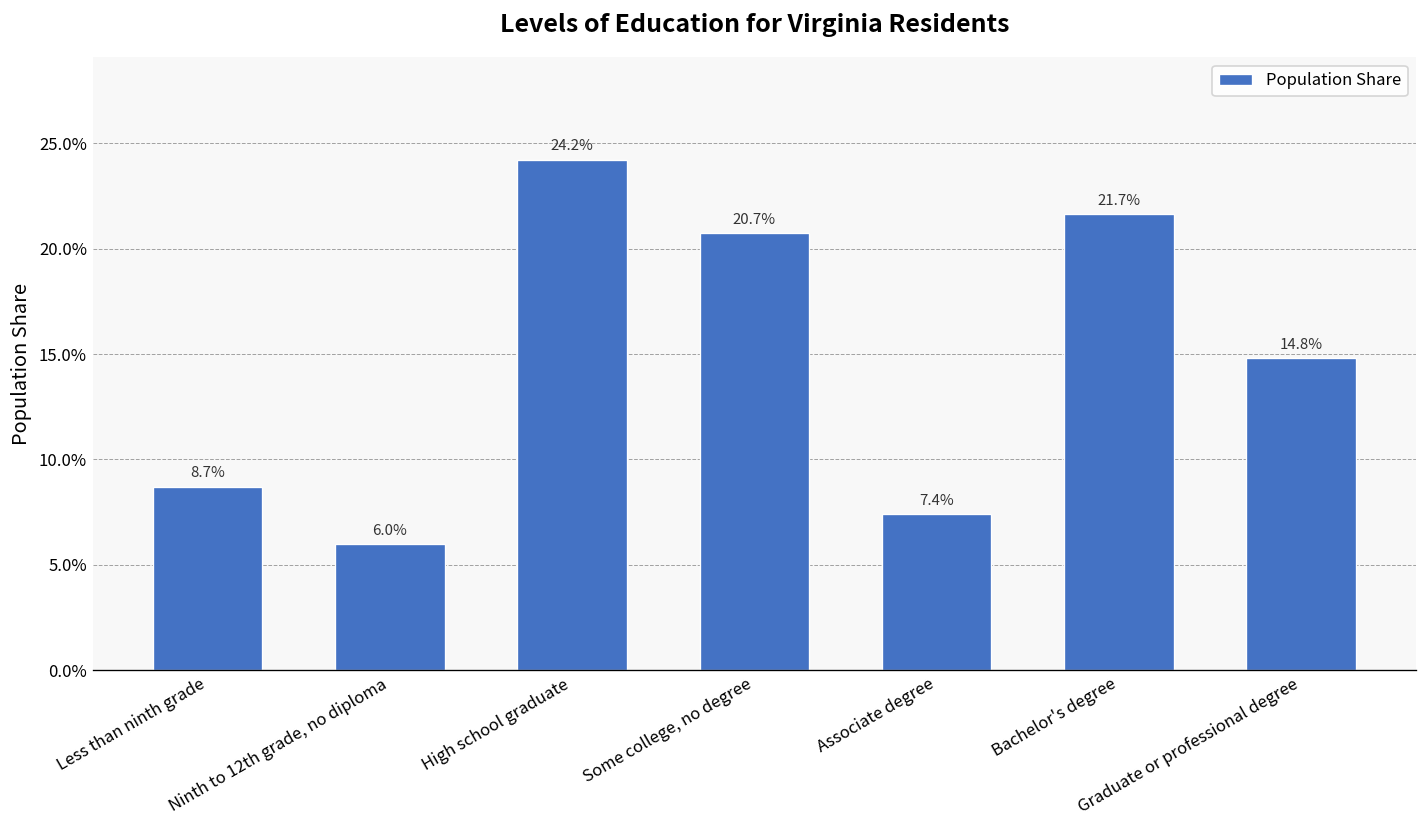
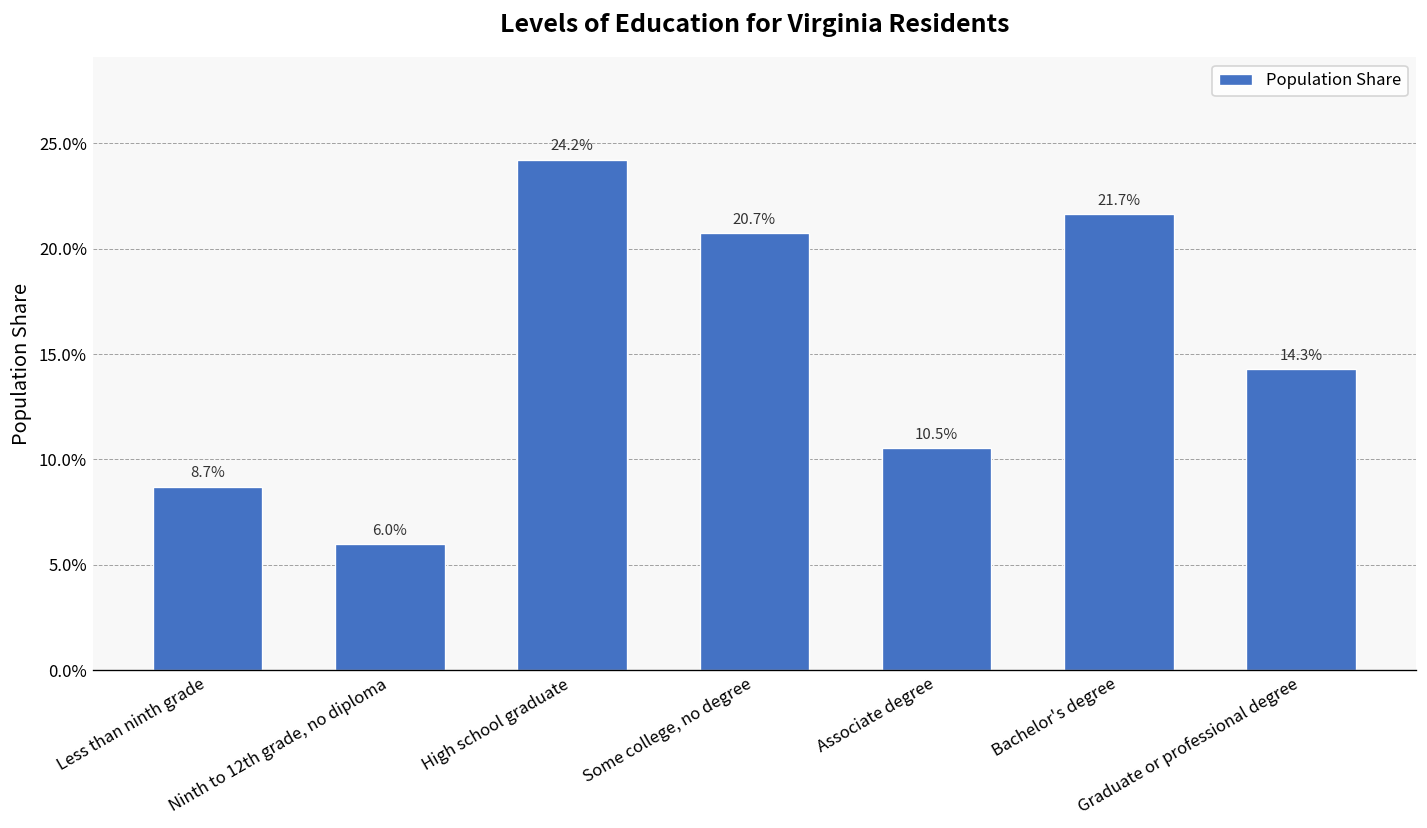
Associate degree: 7.4% -> 10.5%
Graduate or professional degree: 14.8% -> 14.3%
